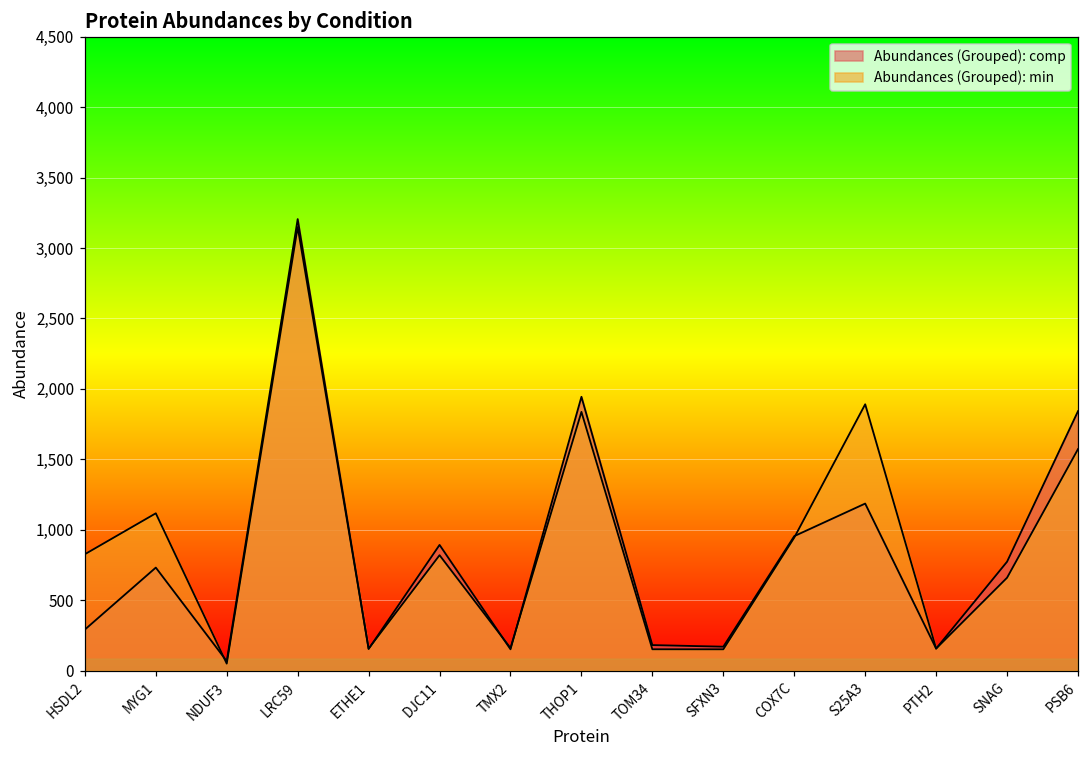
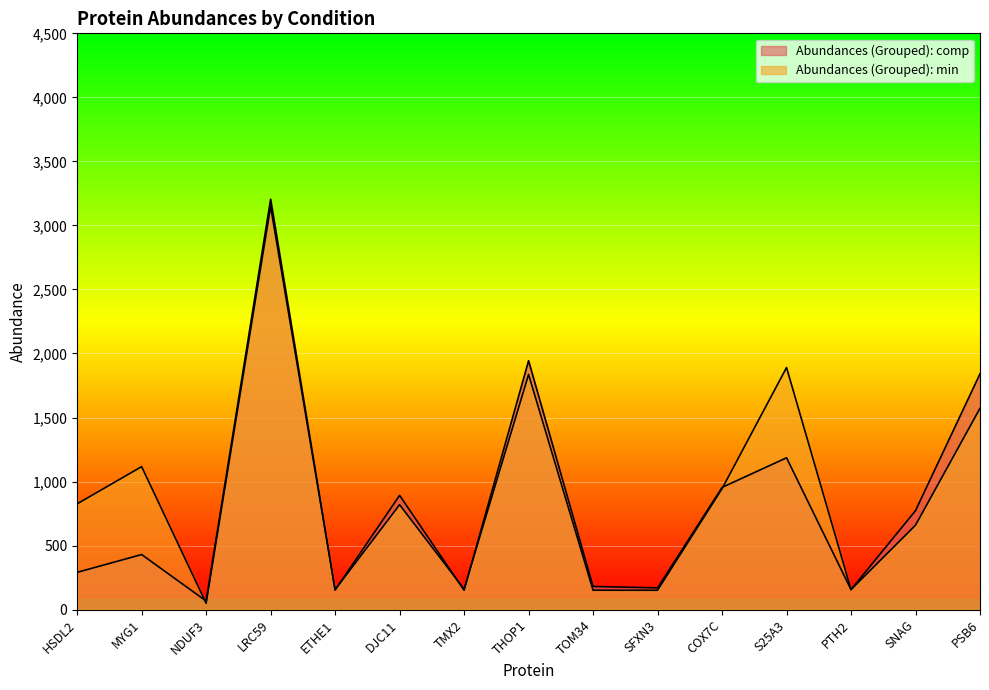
Abundances (Grouped): comp, MYG1: 730 -> 430
